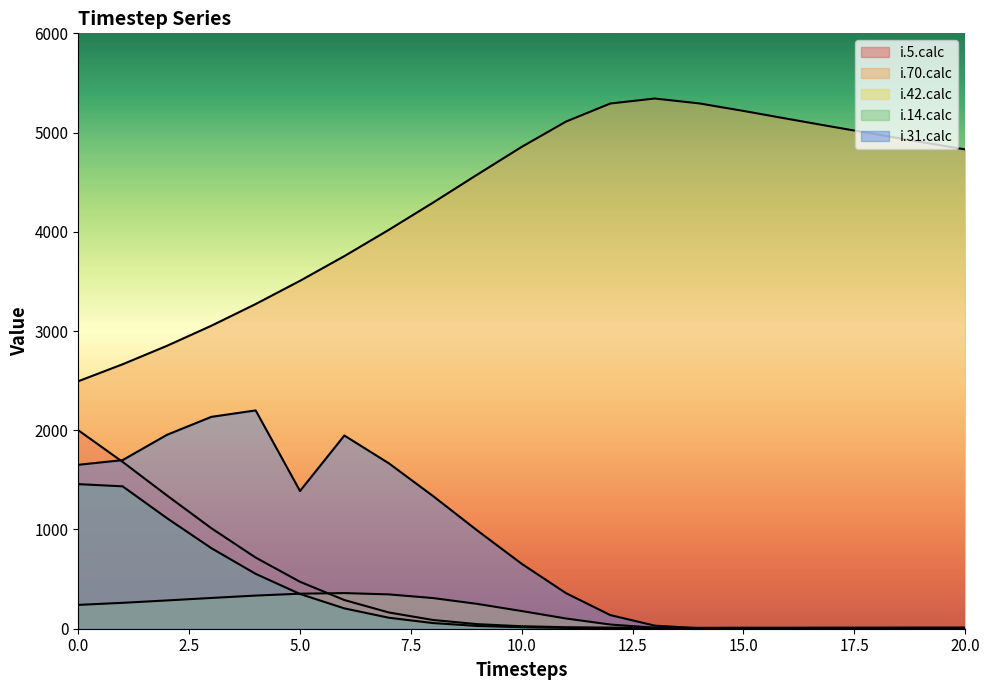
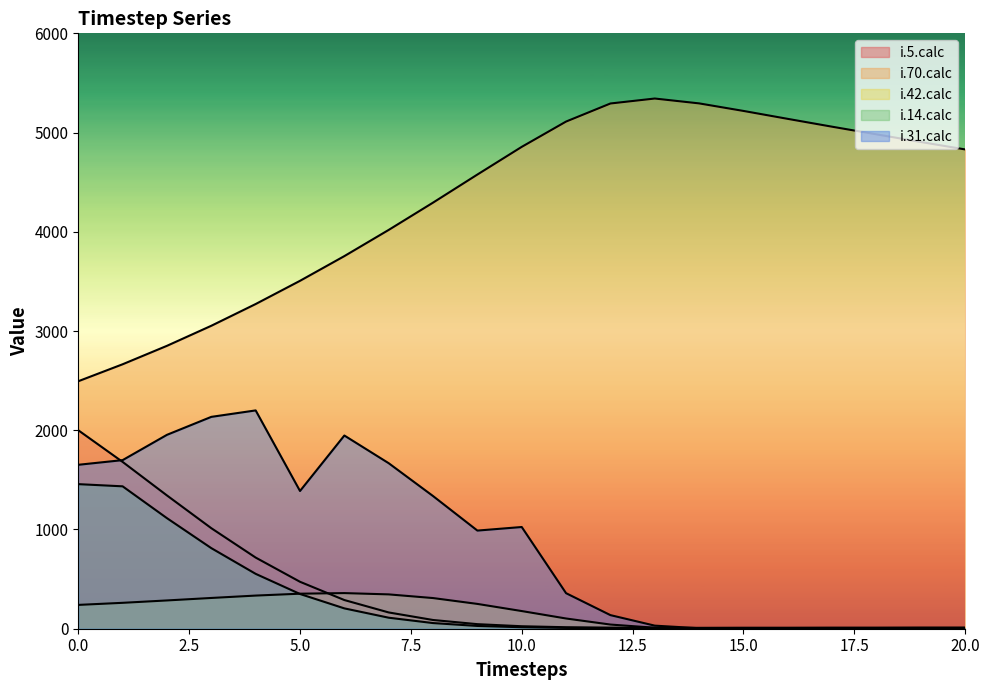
i.31.calc, 10.0: 700 -> 1000
